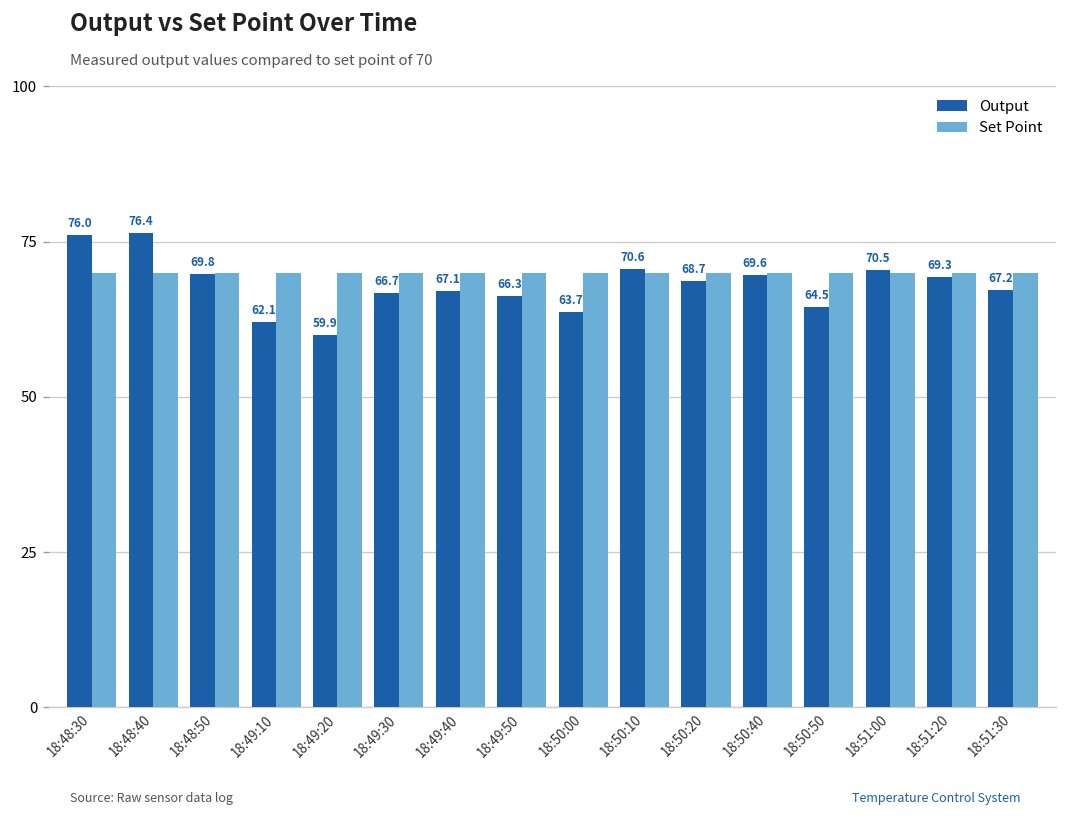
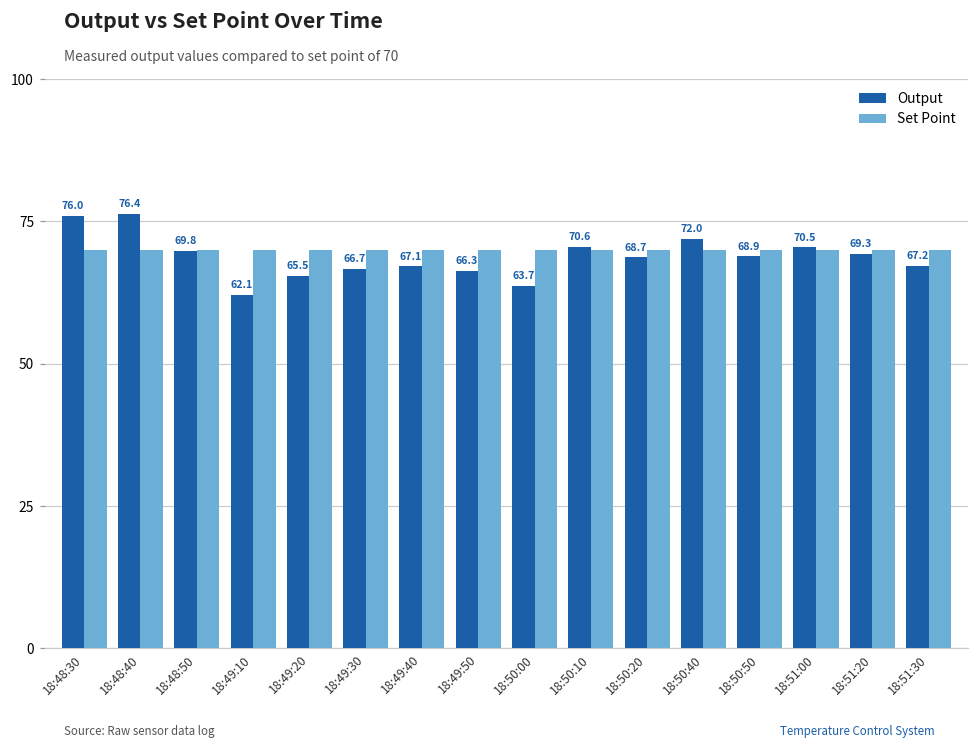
Output, 18:49:20: 59.9 -> 65.5
Output, 18:50:40: 69.6 -> 72.0
Output, 18:50:50: 64.5 -> 68.9
